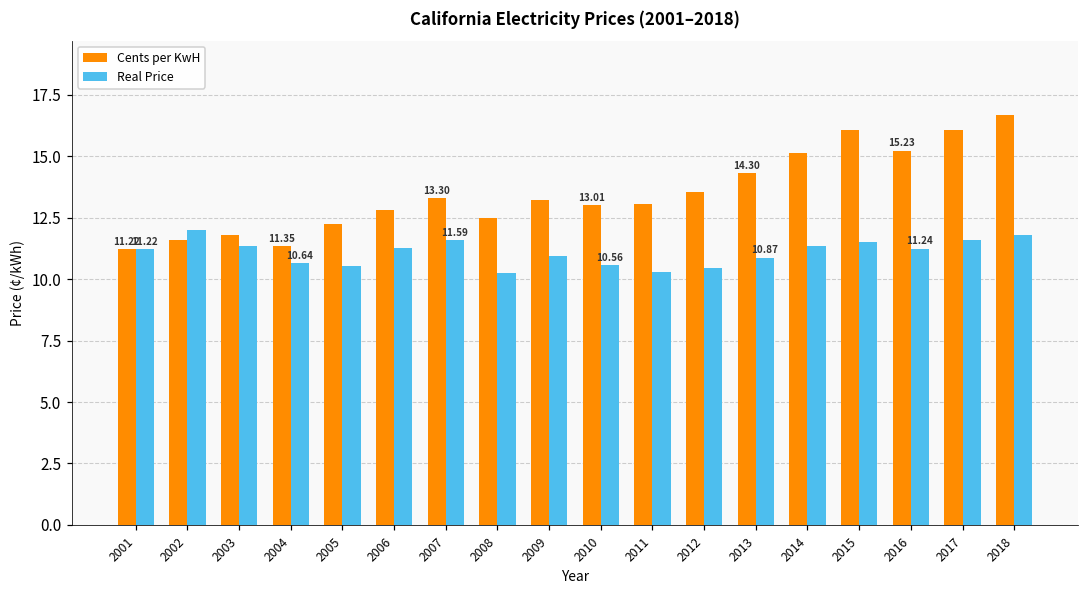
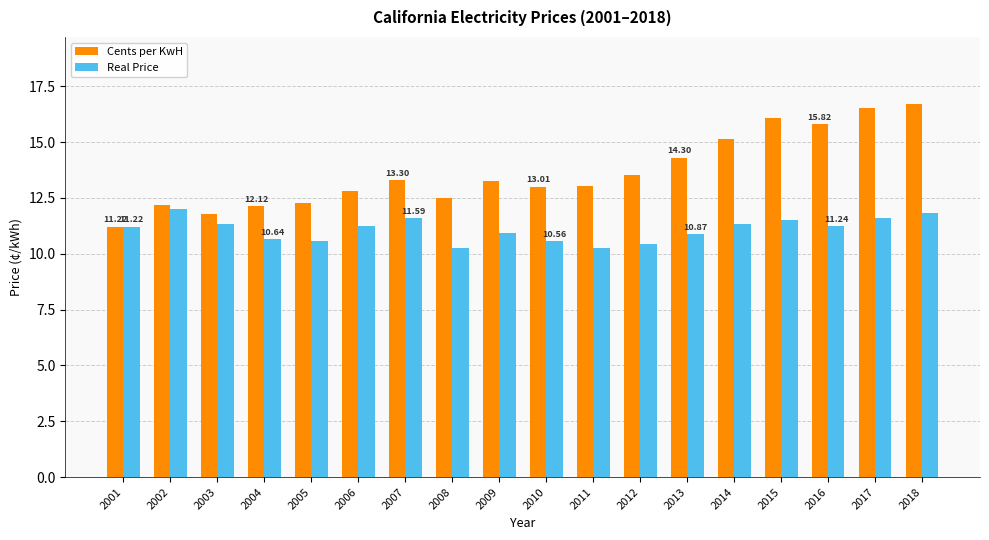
Cents per KwH, 2002: 11.6 -> 12.2
Cents per KwH, 2004: 11.35 -> 12.12
Cents per KwH, 2016: 15.23 -> 15.82
Cents per KwH, 2017: 16.1 -> 16.5
